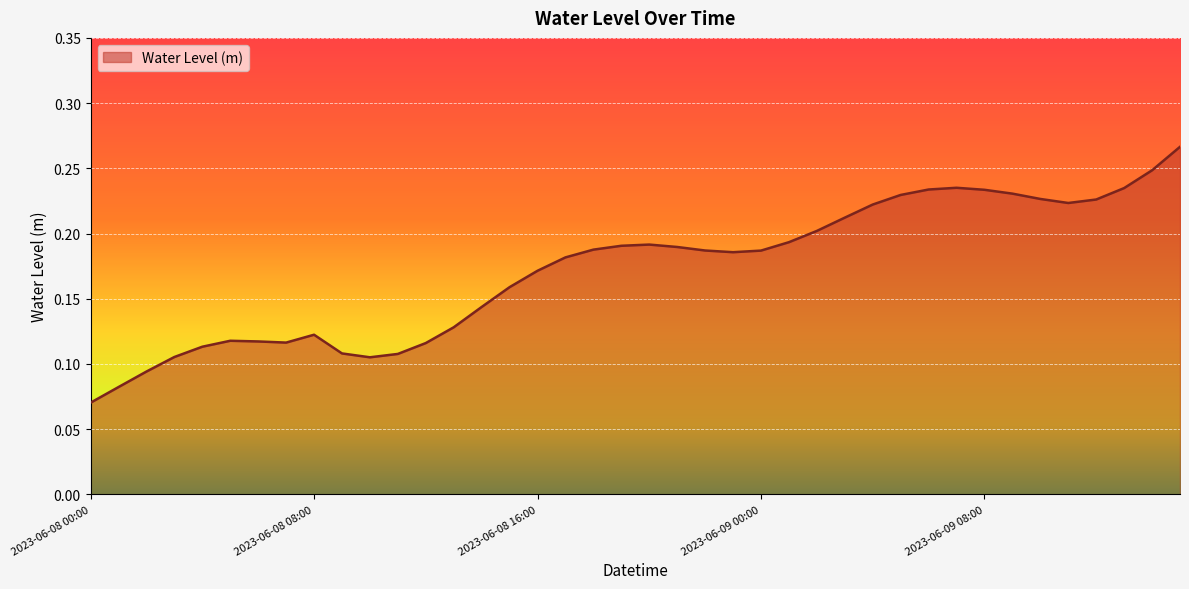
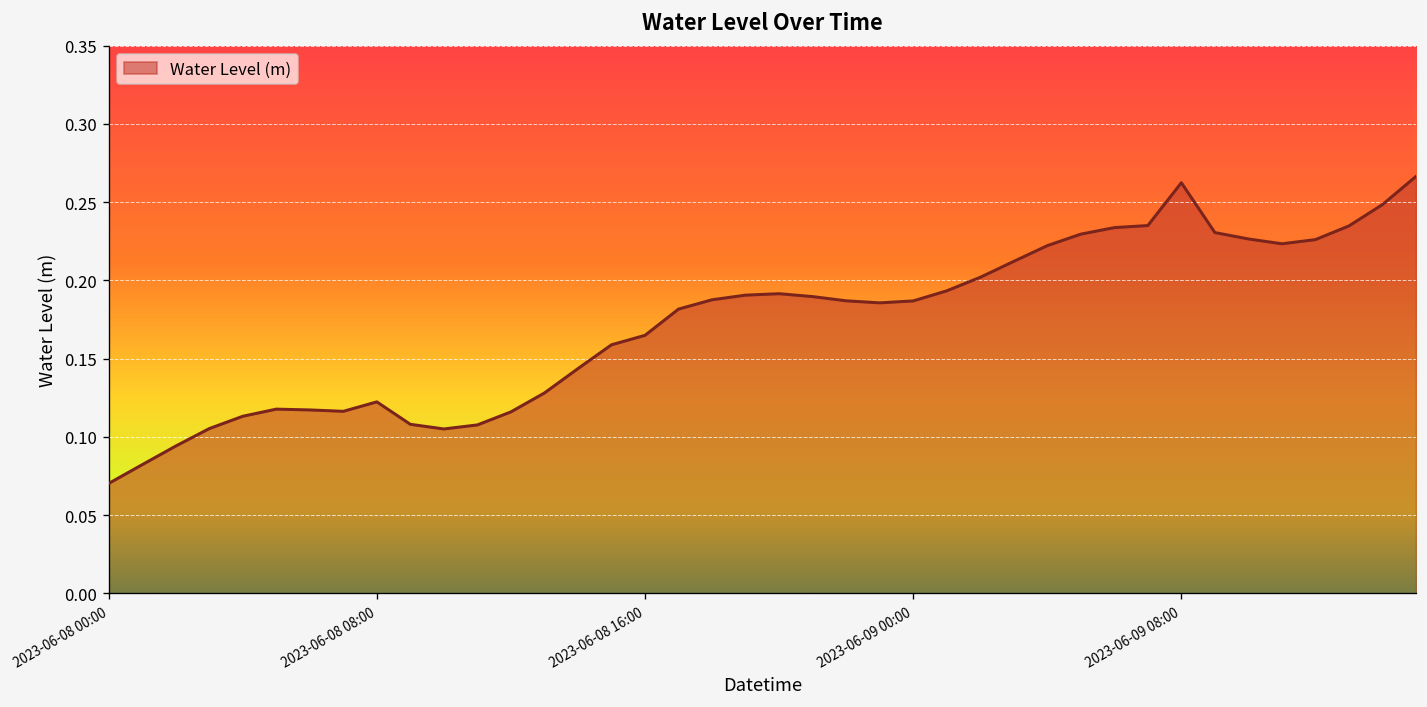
2023-06-08 16:00: 0.171 -> 0.165
2023-06-09 08:00: 0.234 -> 0.262
